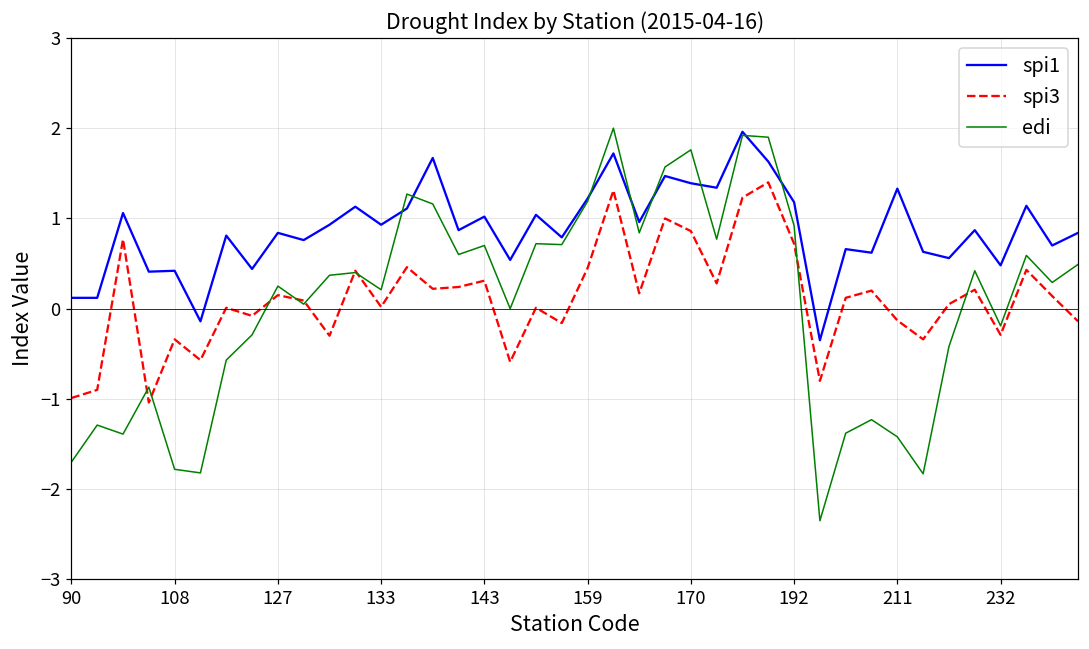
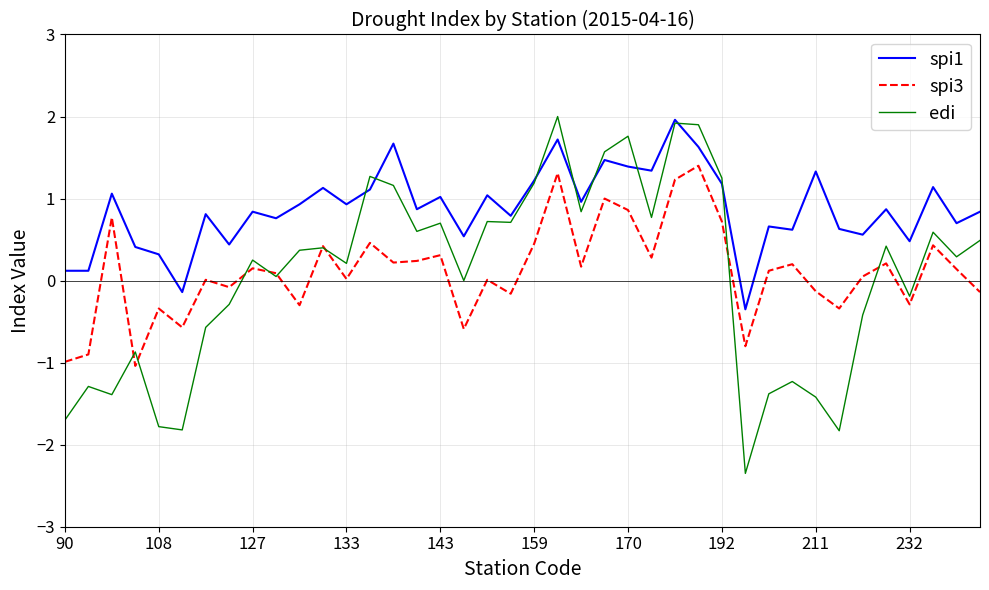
spi1, 108: 0.4 -> 0.3
edi, 192: 0.9 -> 1.3
